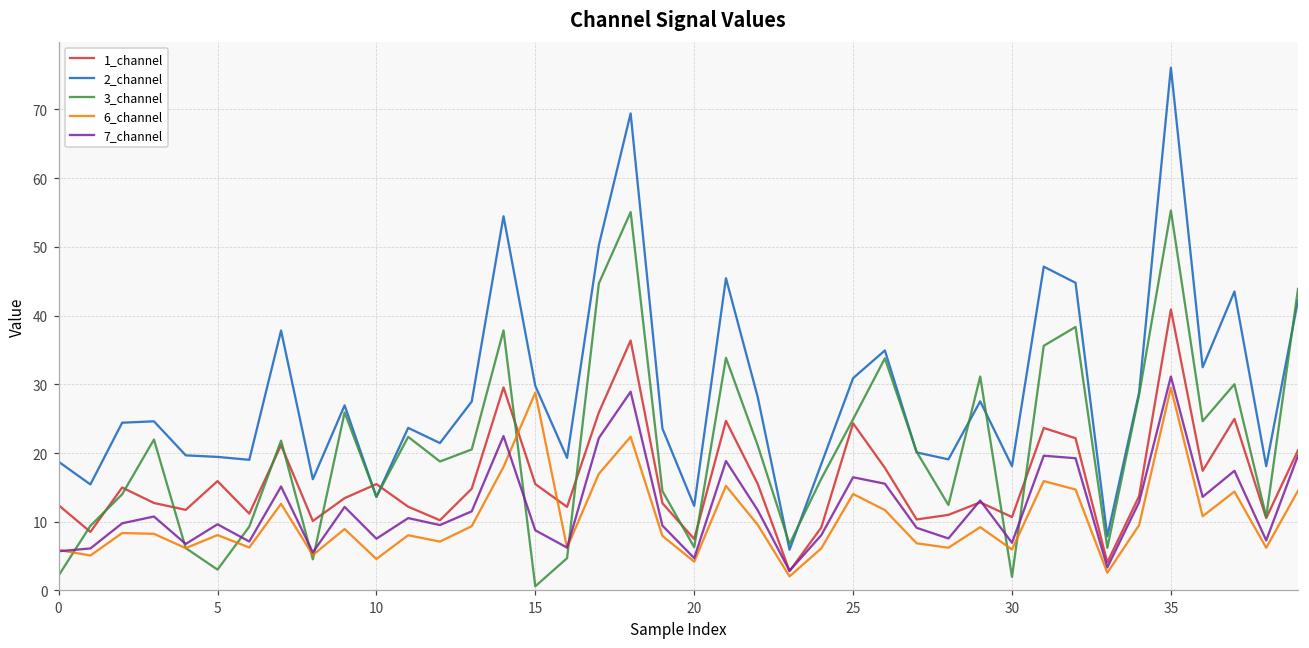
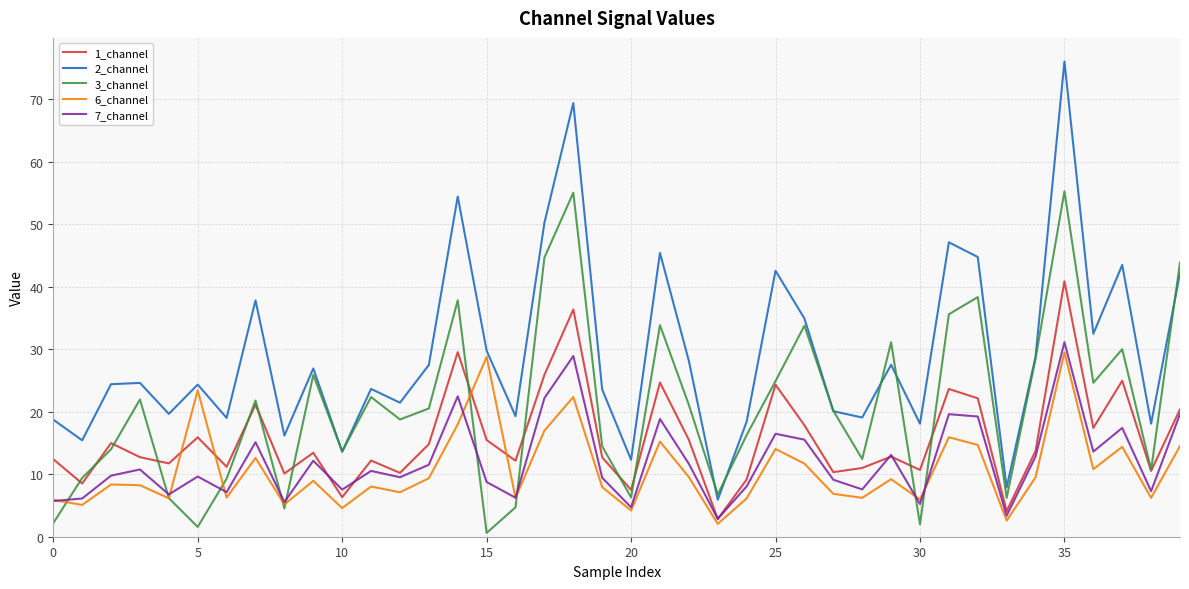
2_channel, 5: 19 -> 24
3_channel, 5: 3 -> 2
6_channel, 5: 8 -> 23
1_channel, 10: 15 -> 6
2_channel, 25: 31 -> 43
7_channel, 30: 7 -> 5
